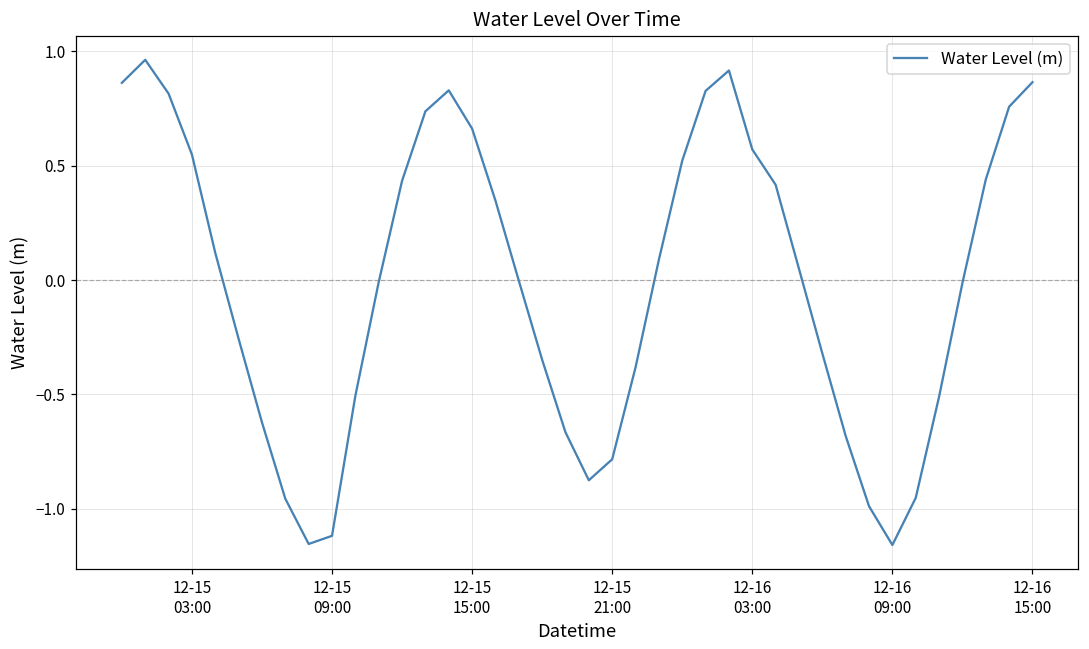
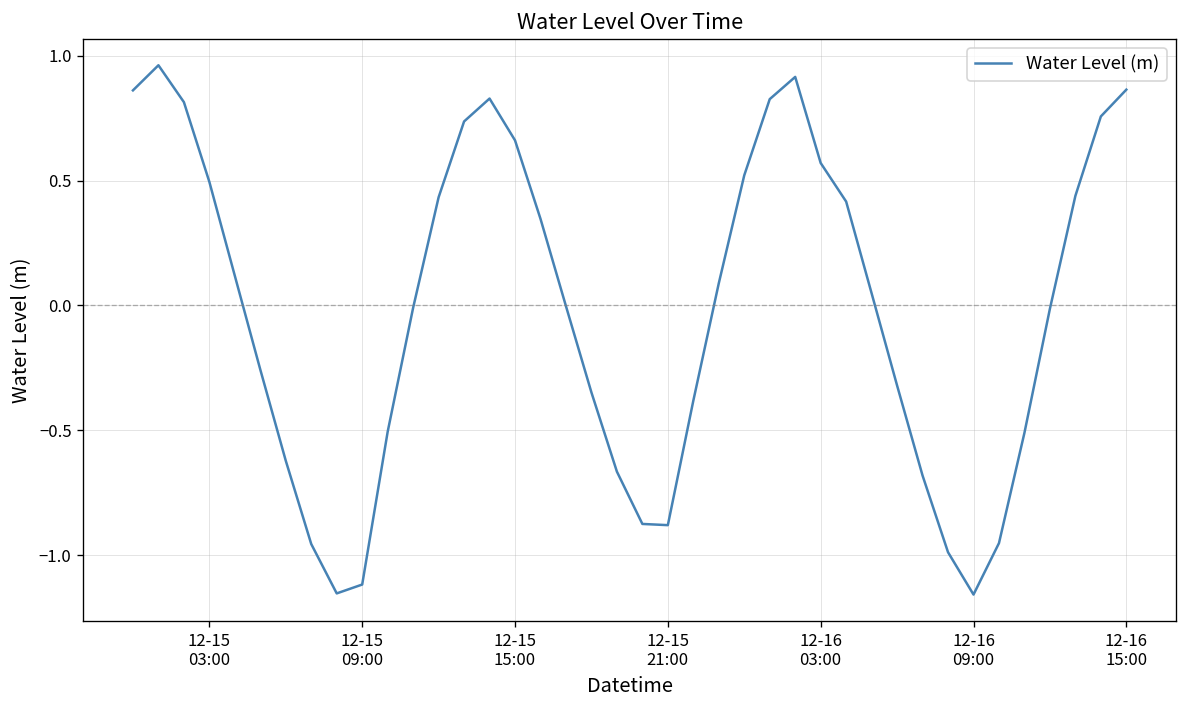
12-15 03:00: 0.55 -> 0.50
12-15 21:00: -0.78 -> -0.88
